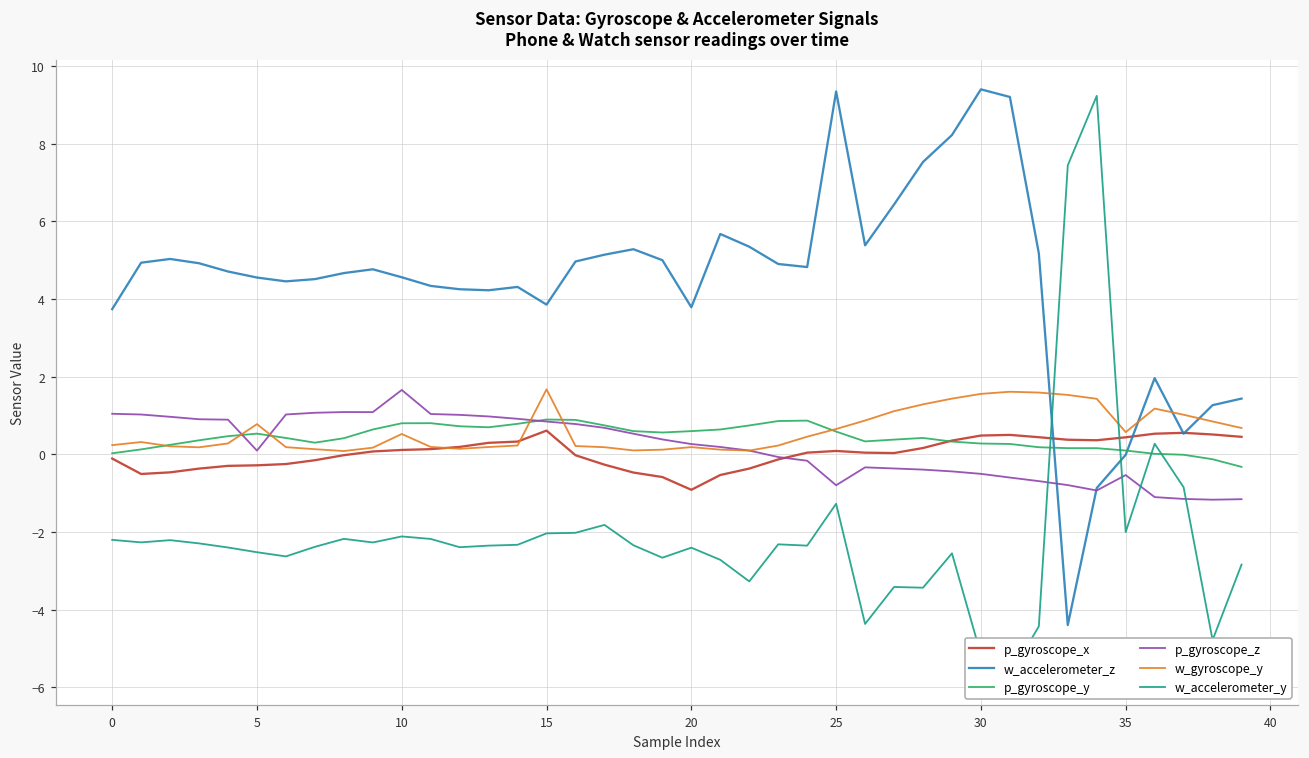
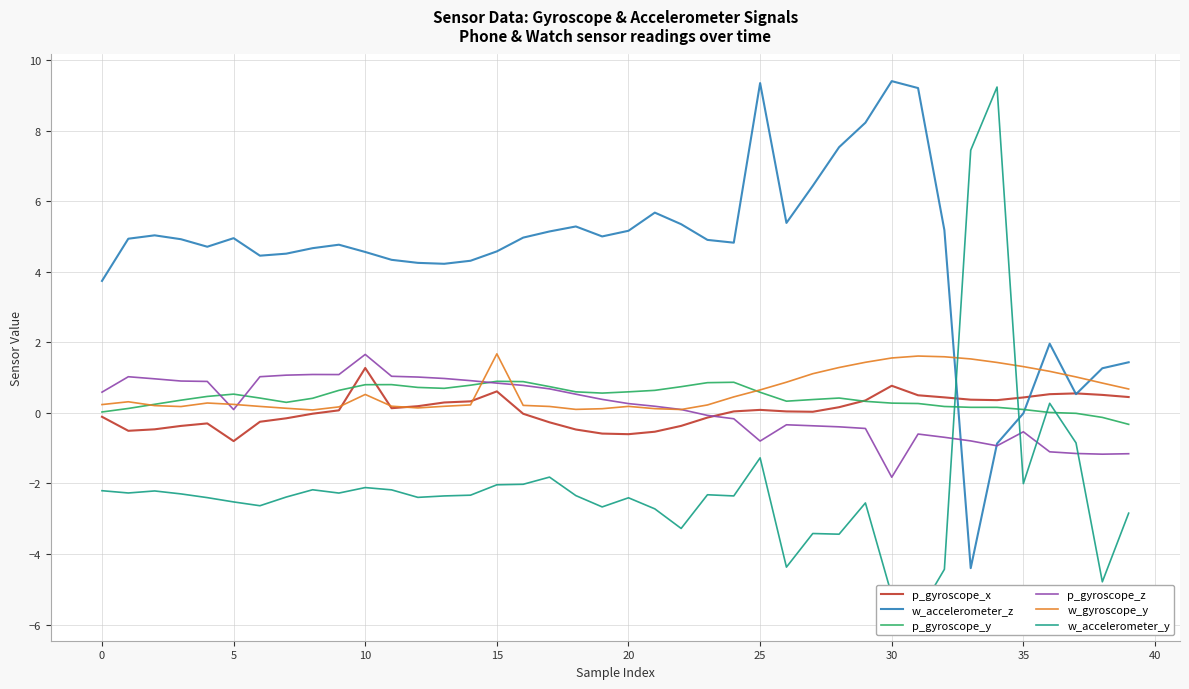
p_gyroscope_z, 0: 1.0 -> 0.6
p_gyroscope_x, 5: -0.3 -> -0.8
w_accelerometer_z, 5: 4.6 -> 4.9
w_gyroscope_y, 5: 0.8 -> 0.2
p_gyroscope_x, 10: 0.1 -> 1.3
w_accelerometer_z, 15: 3.9 -> 4.6
p_gyroscope_x, 20: -0.9 -> -0.6
w_accelerometer_z, 20: 3.8 -> 5.2
p_gyroscope_x, 30: 0.5 -> 0.8
p_gyroscope_z, 30: -0.5 -> -1.8
w_gyroscope_y, 35: 0.6 -> 1.3
